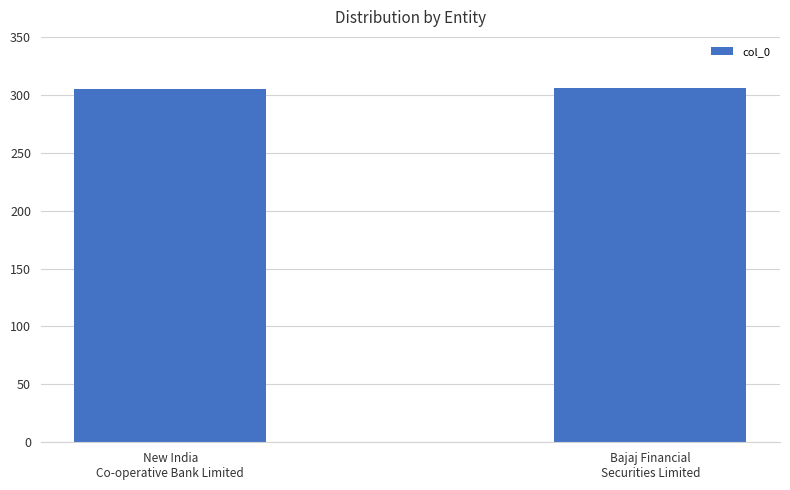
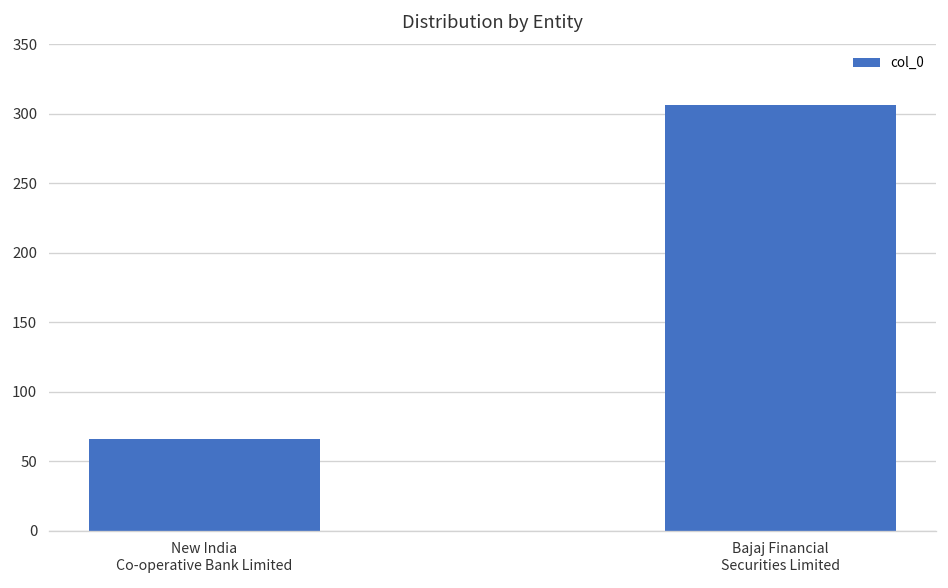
New India Co-operative Bank Limited: 305 -> 66
